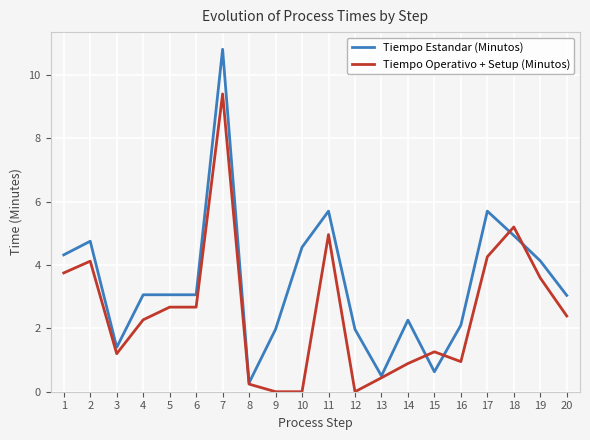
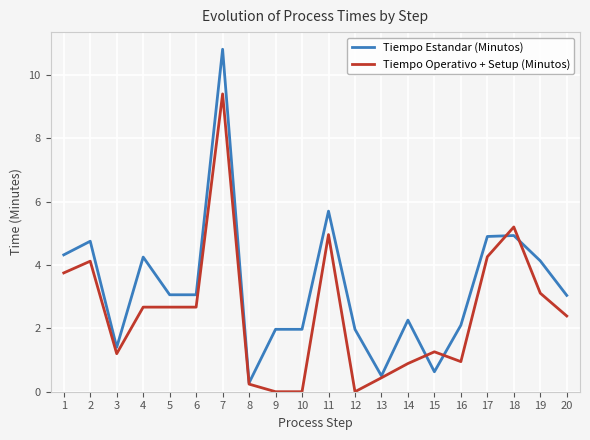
Tiempo Estandar (Minutos), 4: 3.1 -> 4.3
Tiempo Operativo + Setup (Minutos), 4: 2.3 -> 2.7
Tiempo Estandar (Minutos), 10: 4.6 -> 2.0
Tiempo Estandar (Minutos), 17: 5.7 -> 4.9
Tiempo Operativo + Setup (Minutos), 19: 3.6 -> 3.1
